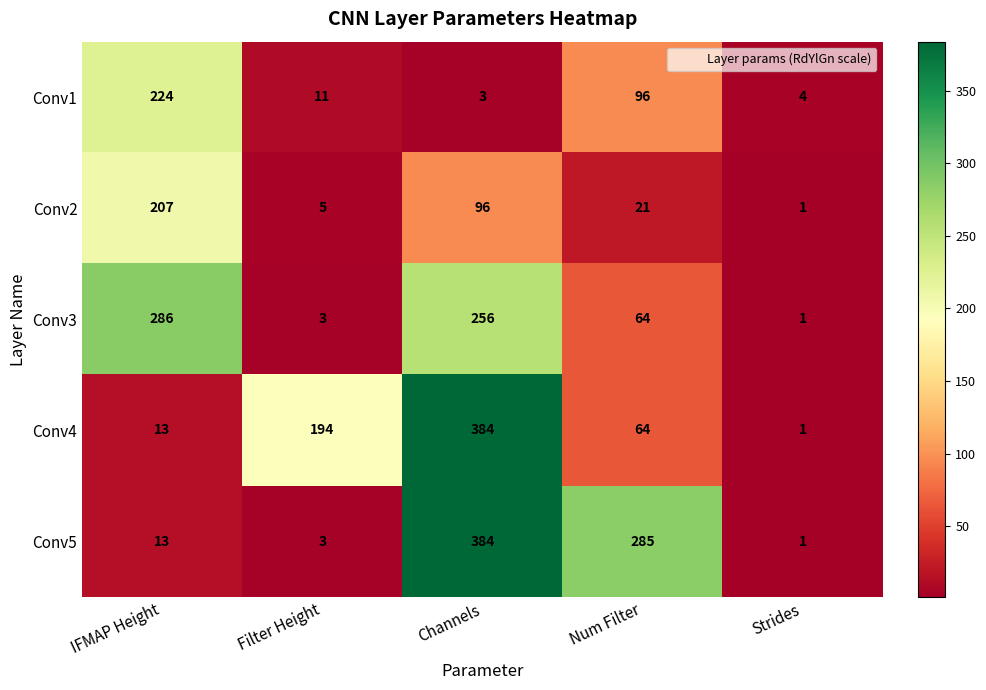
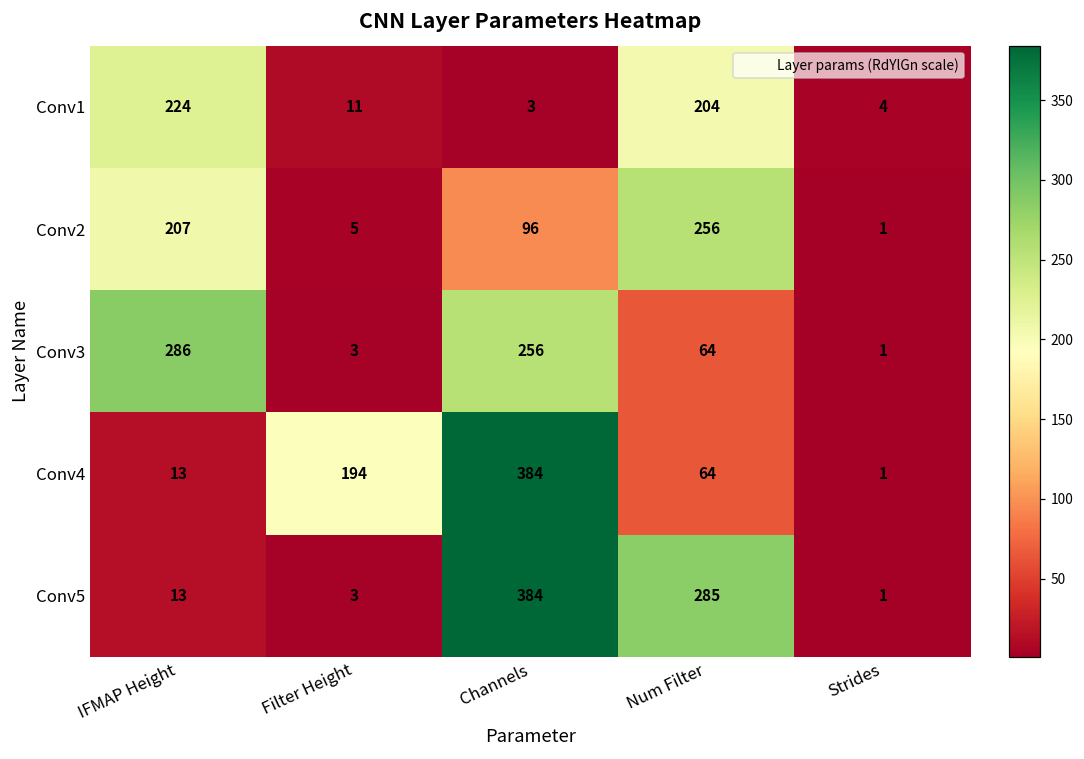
Conv1, Num Filter: 96 -> 204
Conv2, Num Filter: 21 -> 256
